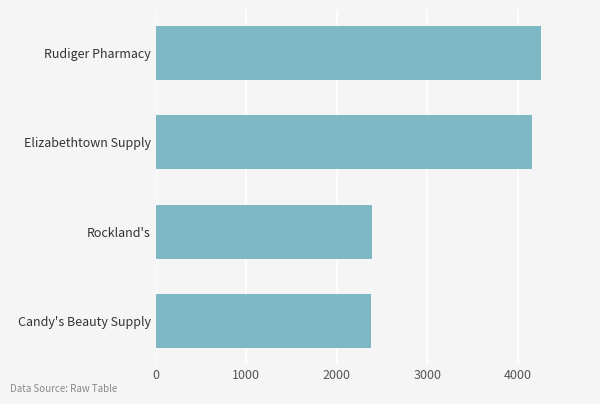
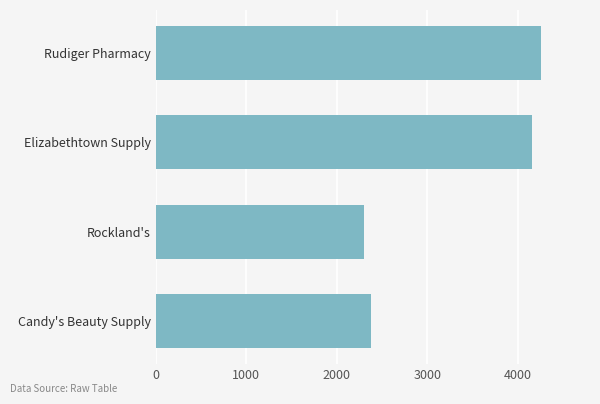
Rockland's: 2400 -> 2300
